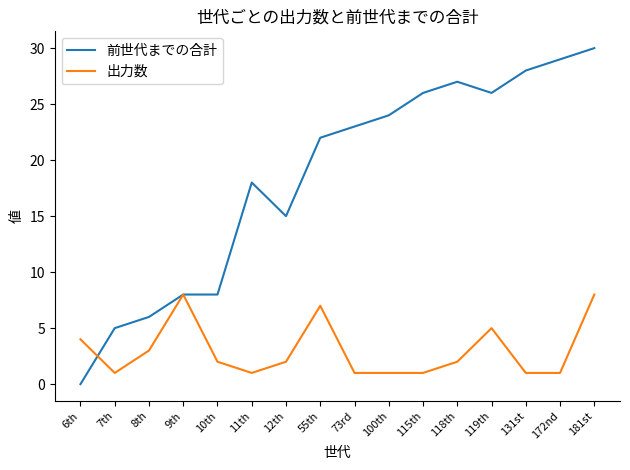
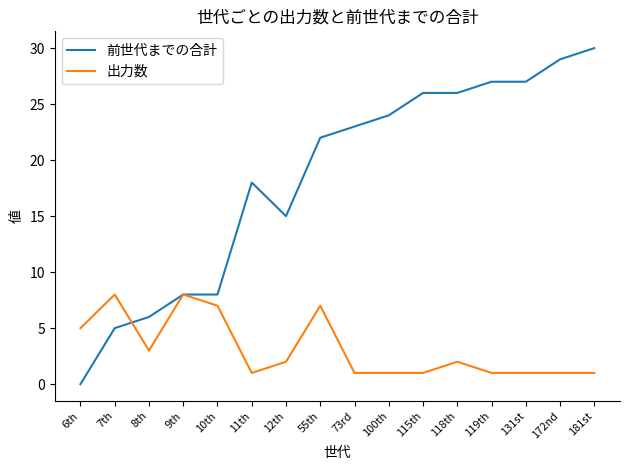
出力数, 6th: 4 -> 5
出力数, 7th: 1 -> 8
出力数, 10th: 2 -> 7
前世代までの合計, 118th: 27 -> 26
前世代までの合計, 119th: 26 -> 27
出力数, 119th: 5 -> 1
前世代までの合計, 131st: 28 -> 27
出力数, 181st: 8 -> 1
